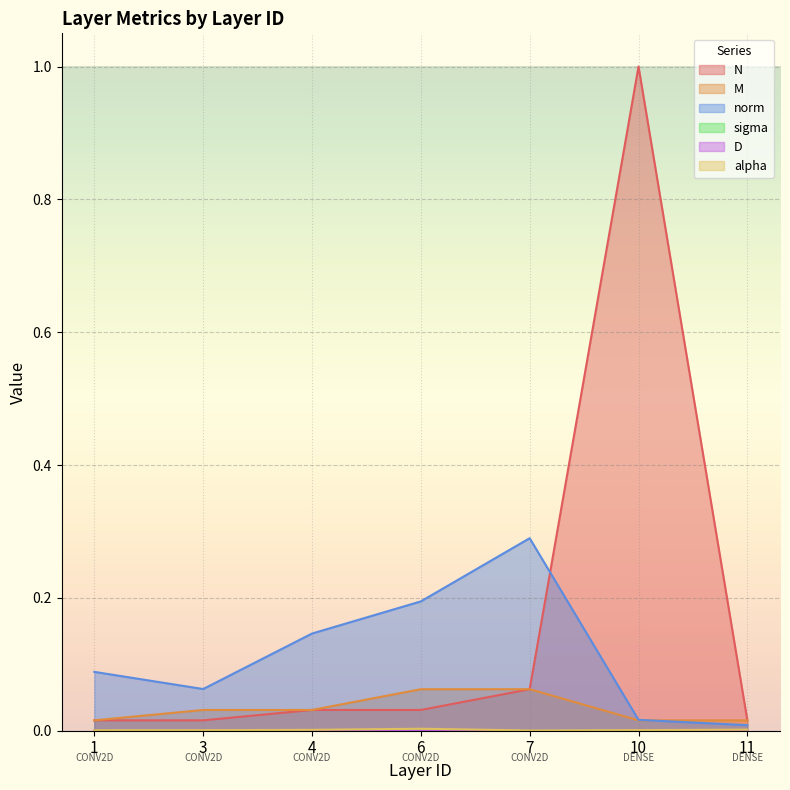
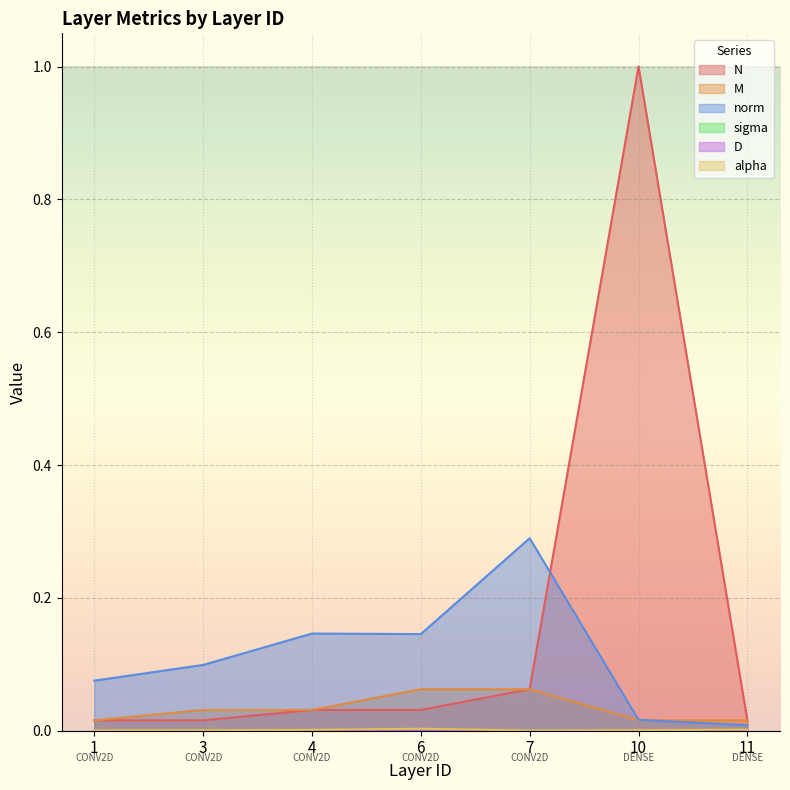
norm, 1: 0.09 -> 0.08
norm, 3: 0.06 -> 0.10
norm, 6: 0.19 -> 0.15
